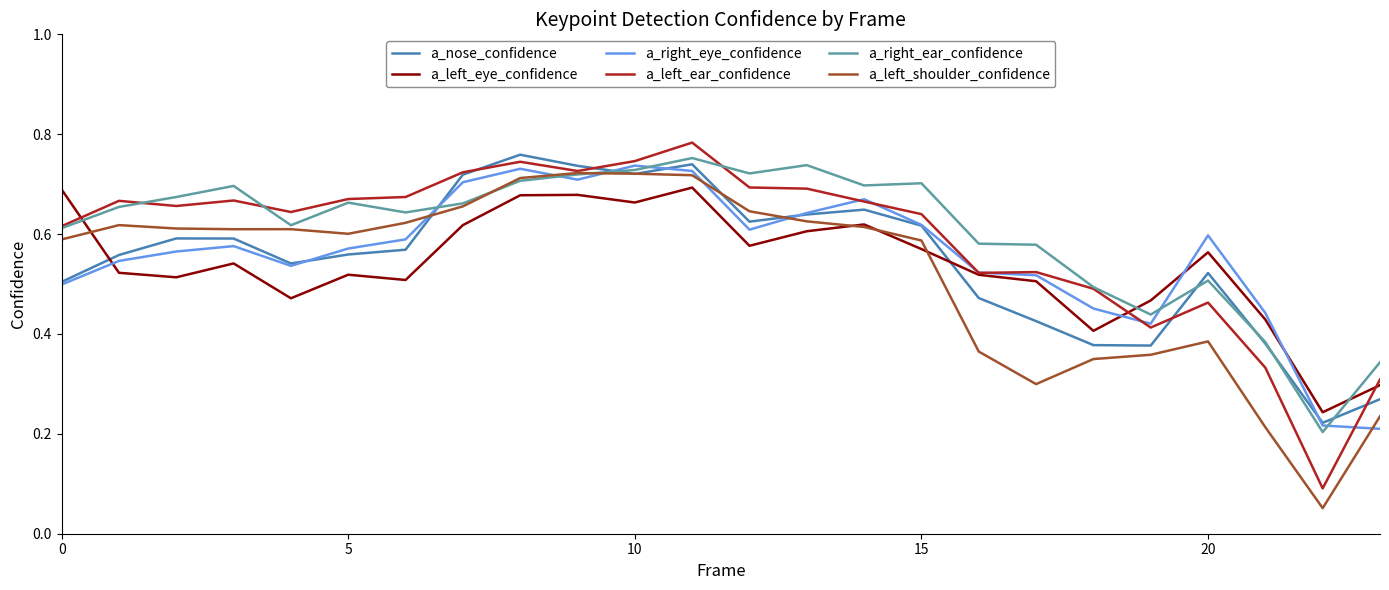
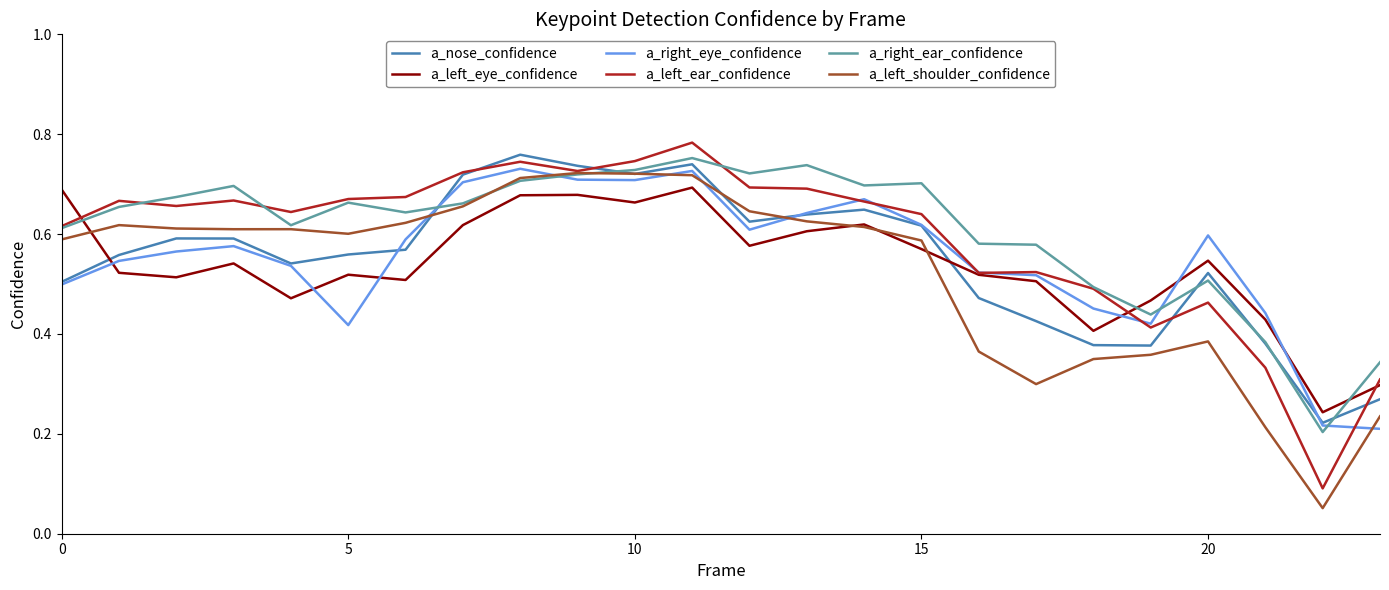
a_right_eye_confidence, 5: 0.57 -> 0.42
a_right_eye_confidence, 10: 0.74 -> 0.71
a_left_eye_confidence, 20: 0.56 -> 0.55
